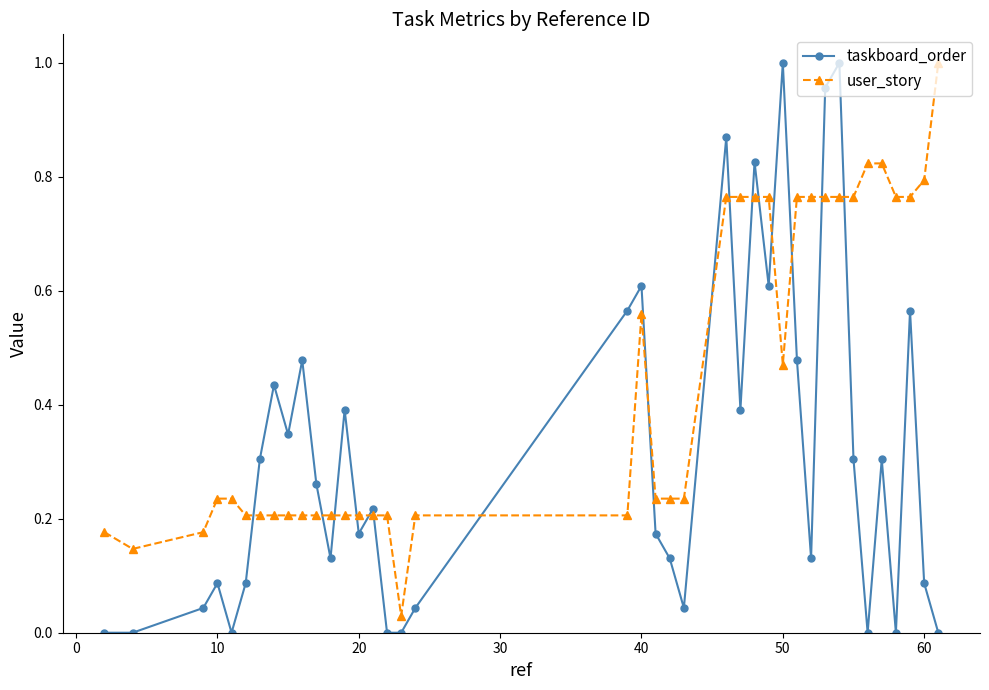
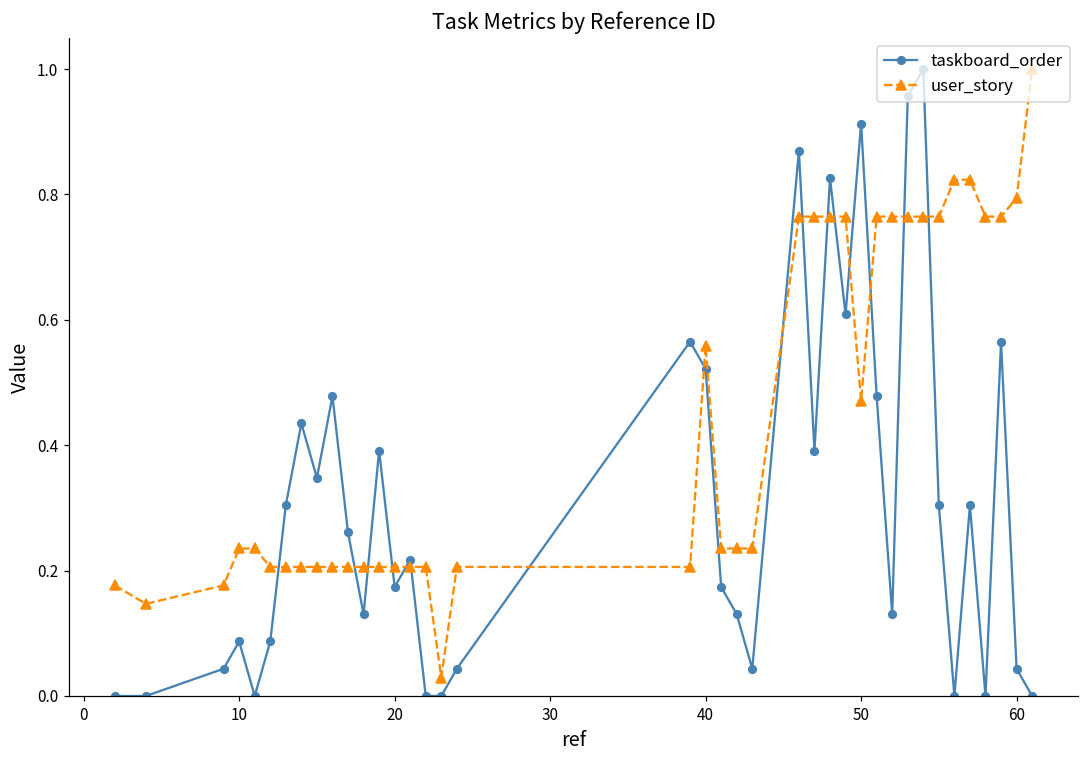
taskboard_order, 40: 0.61 -> 0.52
taskboard_order, 50: 1.00 -> 0.91
taskboard_order, 60: 0.09 -> 0.04
